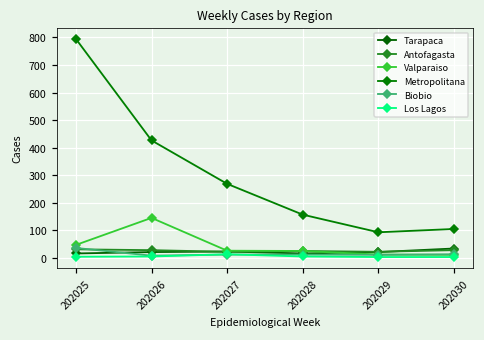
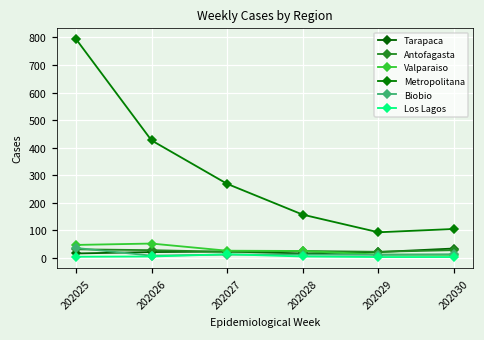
Valparaiso, 202026: 140 -> 50
